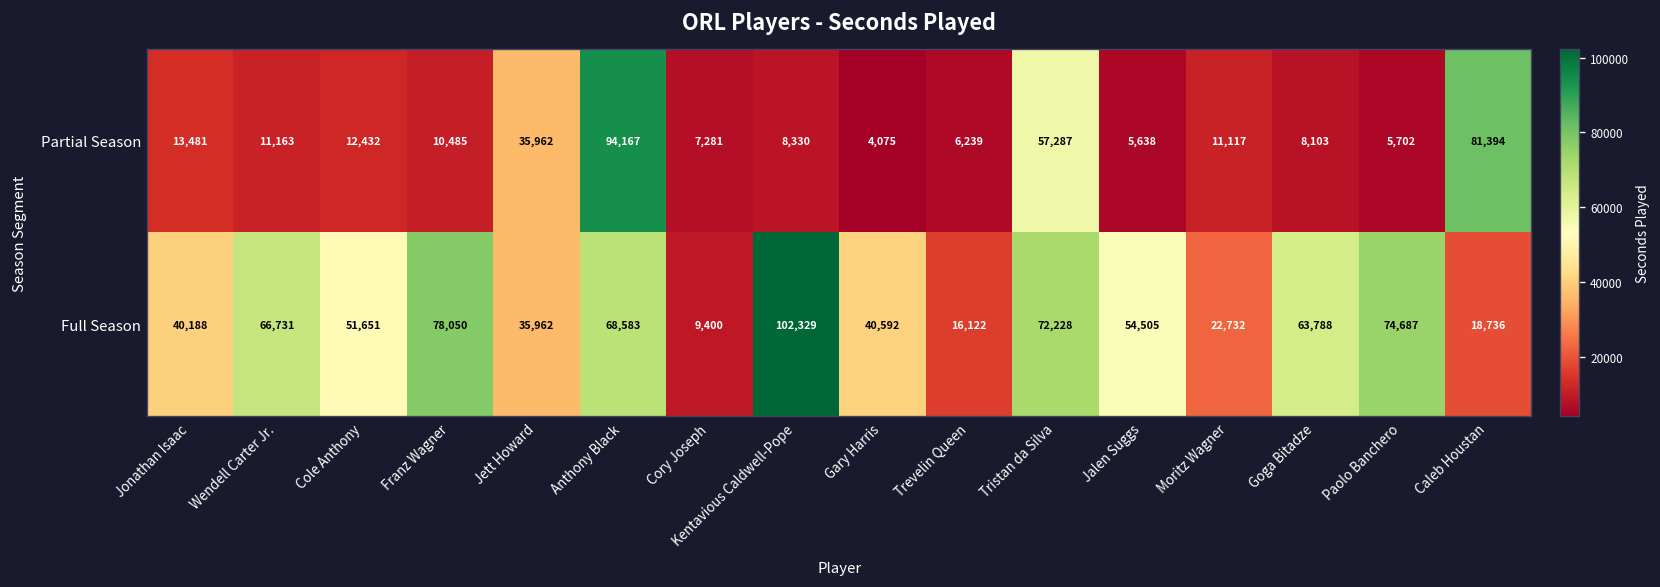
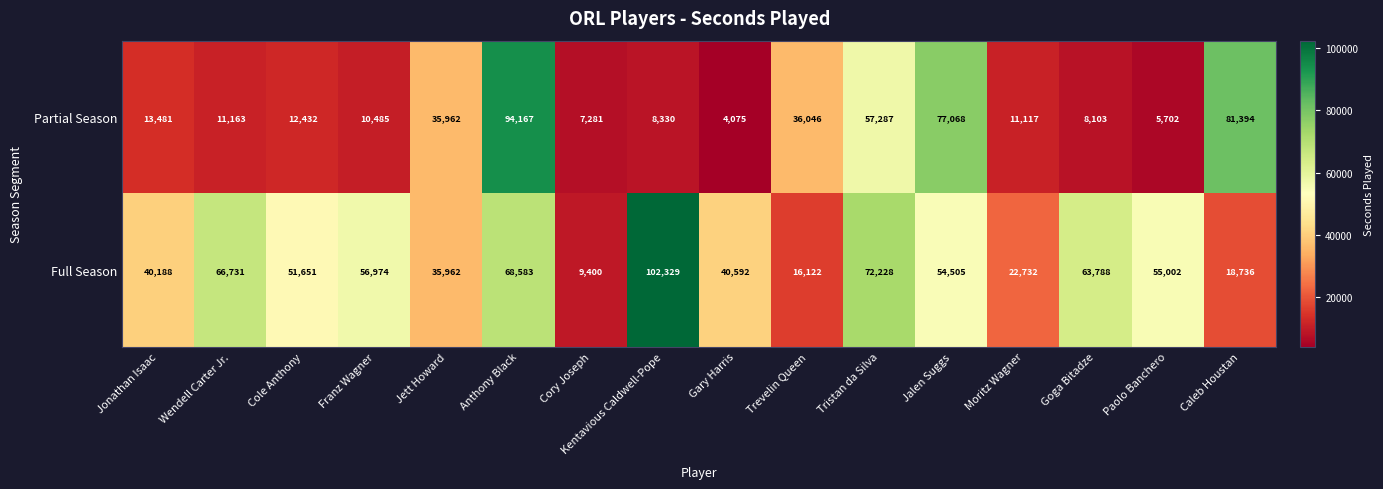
Partial Season, Trevelin Queen: 6,239 -> 36,046
Partial Season, Jalen Suggs: 5,638 -> 77,068
Full Season, Franz Wagner: 78,050 -> 56,974
Full Season, Paolo Banchero: 74,687 -> 55,002
